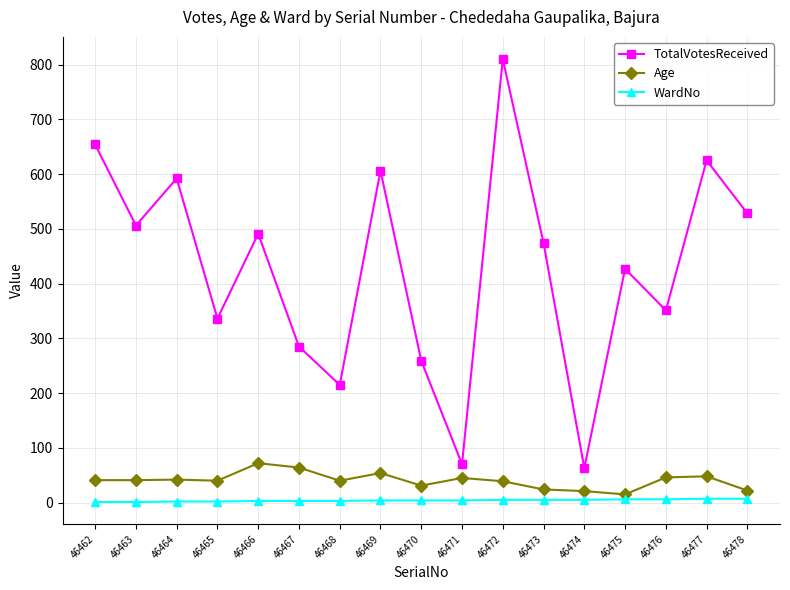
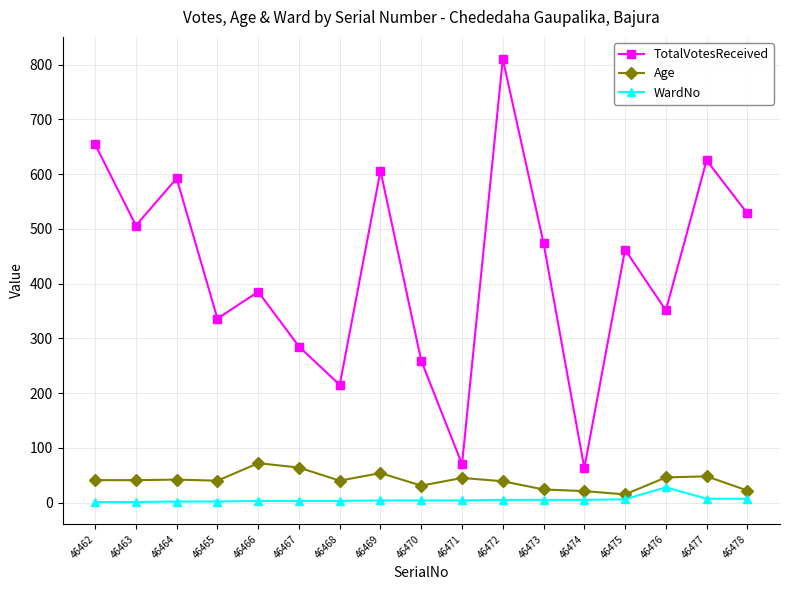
TotalVotesReceived, 46466: 490 -> 390
TotalVotesReceived, 46475: 430 -> 460
WardNo, 46476: 10 -> 30
